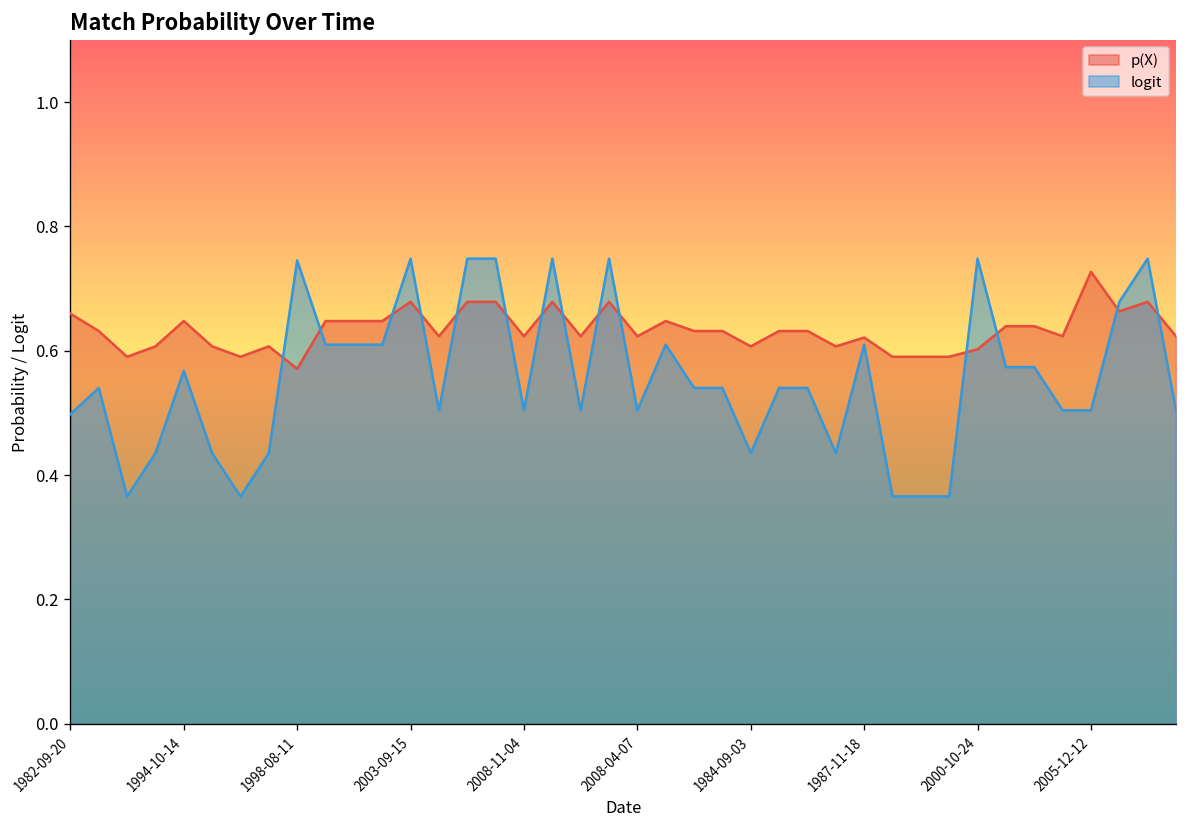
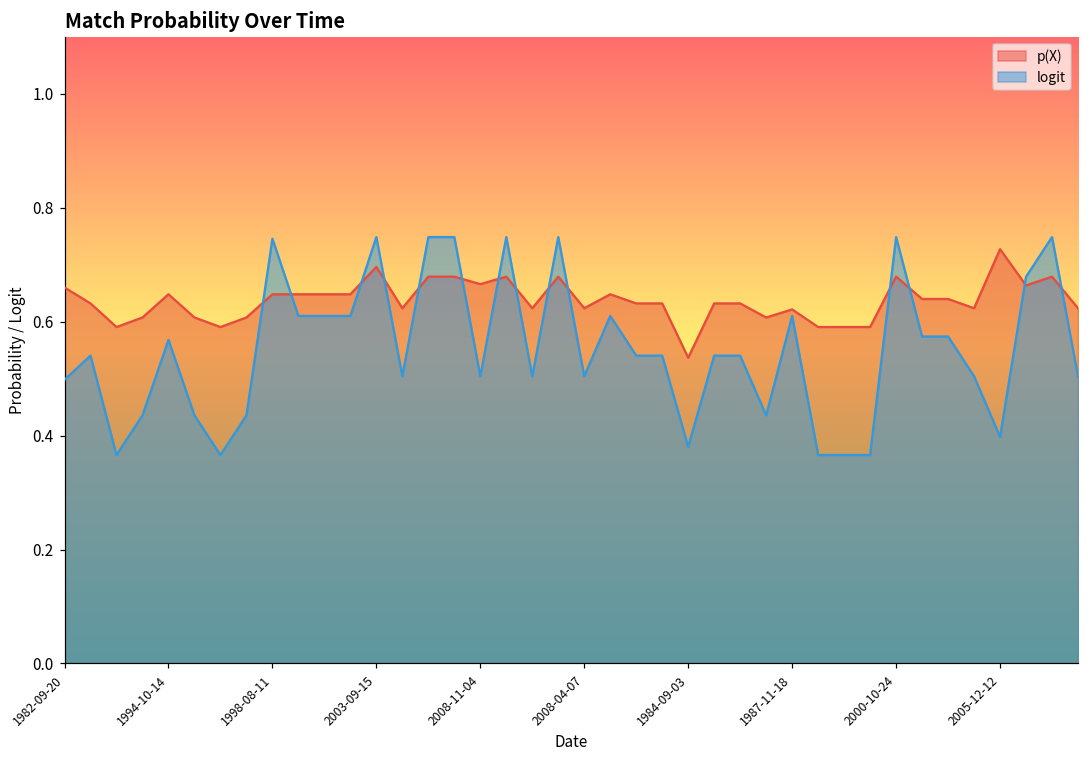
p(X), 1998-08-11: 0.57 -> 0.65
p(X), 2003-09-15: 0.68 -> 0.70
p(X), 2008-11-04: 0.62 -> 0.67
p(X), 1984-09-03: 0.61 -> 0.54
logit, 1984-09-03: 0.44 -> 0.38
p(X), 2000-10-24: 0.60 -> 0.68
logit, 2005-12-12: 0.50 -> 0.40
